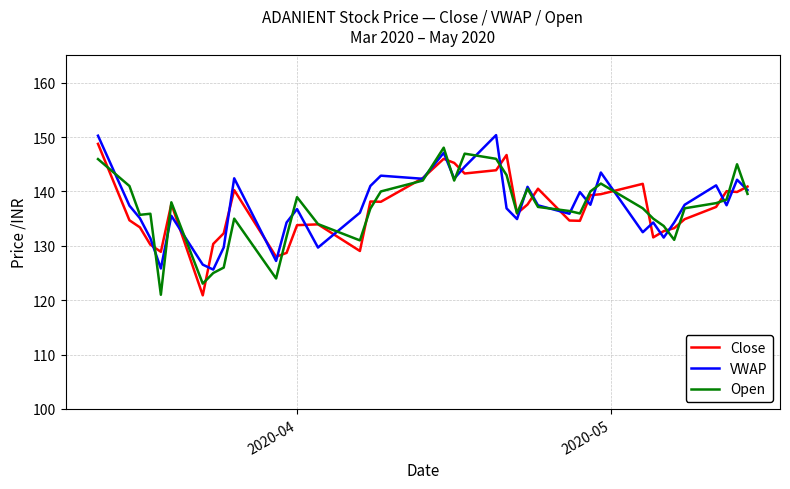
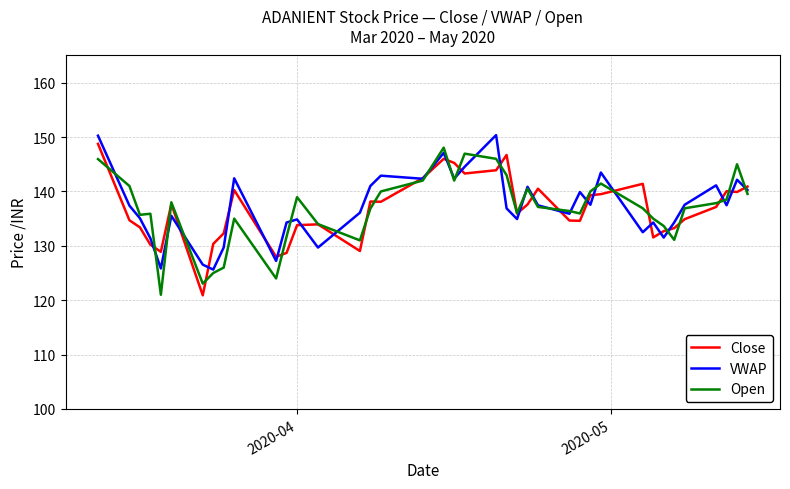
VWAP, 2020-04: 137 -> 135
